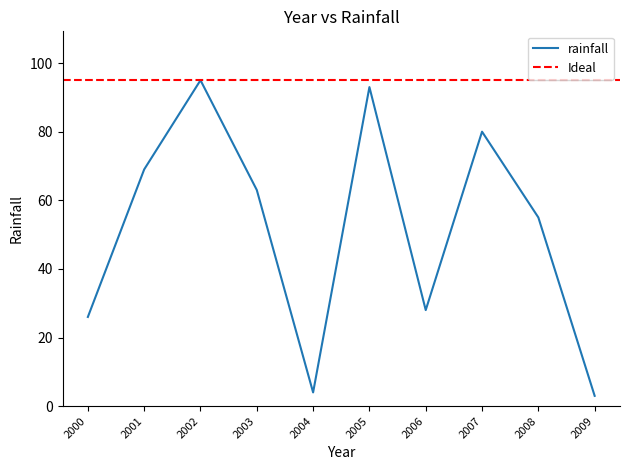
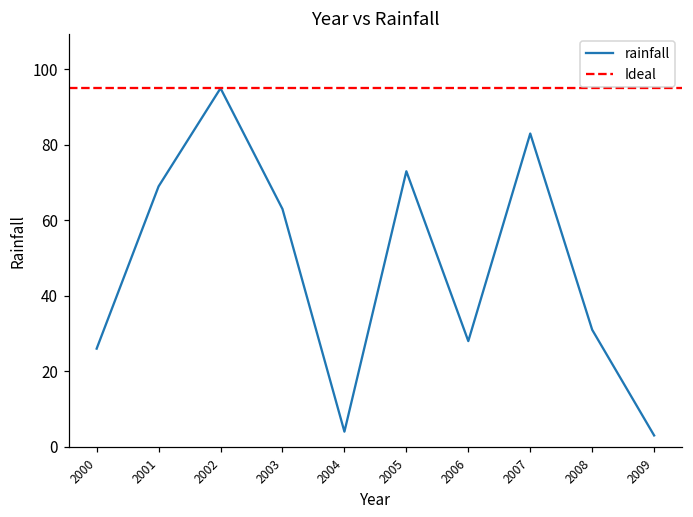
2005: 93 -> 73
2007: 80 -> 83
2008: 55 -> 31
